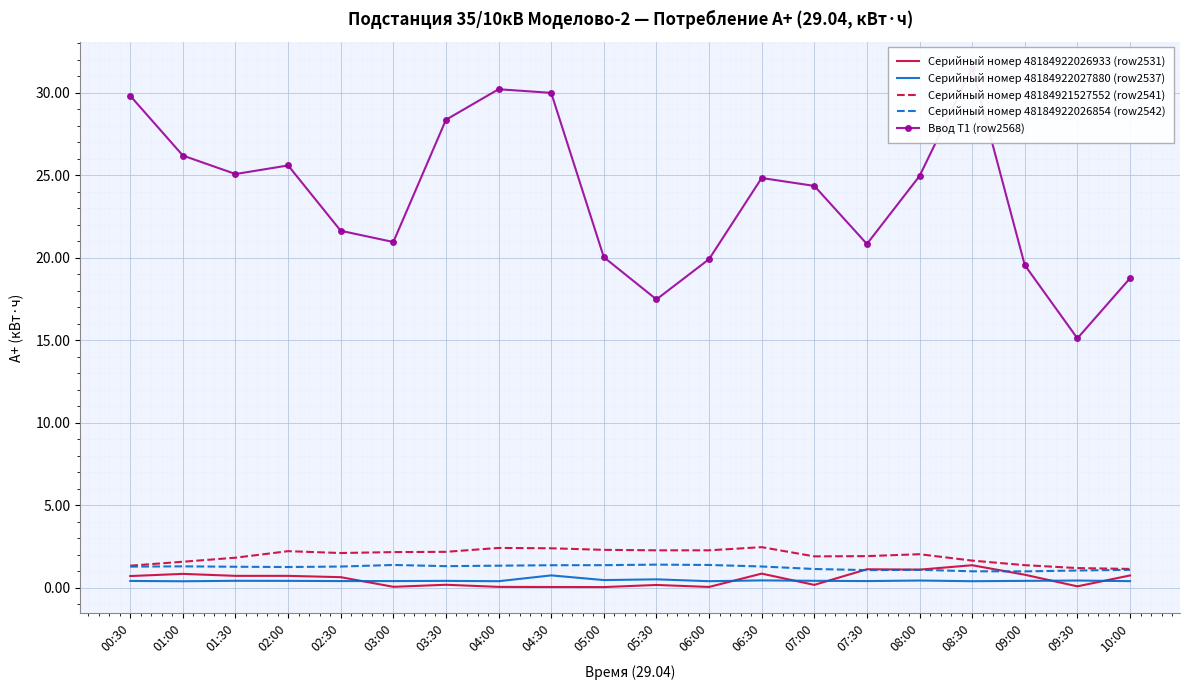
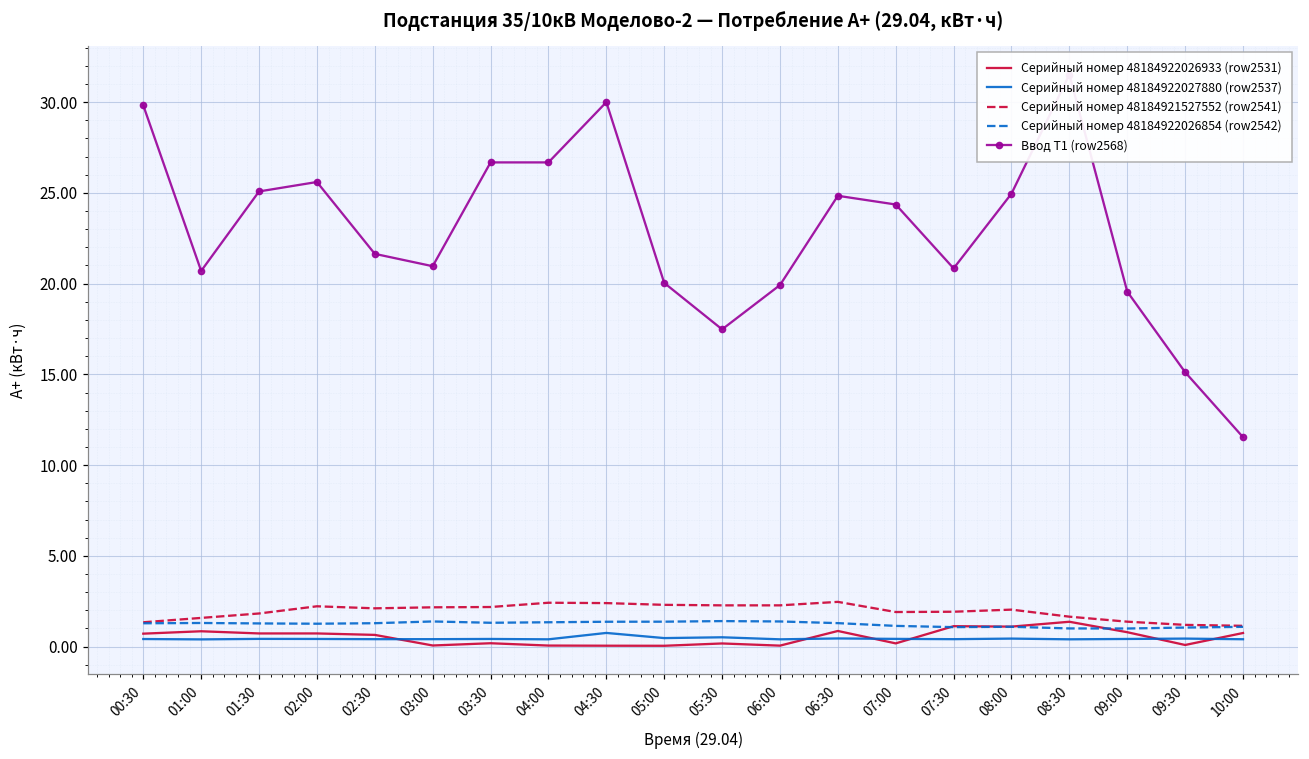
Ввод Т1 (row2568), 01:00: 26.2 -> 20.7
Ввод Т1 (row2568), 03:30: 28.4 -> 26.7
Ввод Т1 (row2568), 04:00: 30.2 -> 26.7
Ввод Т1 (row2568), 10:00: 18.8 -> 11.5
